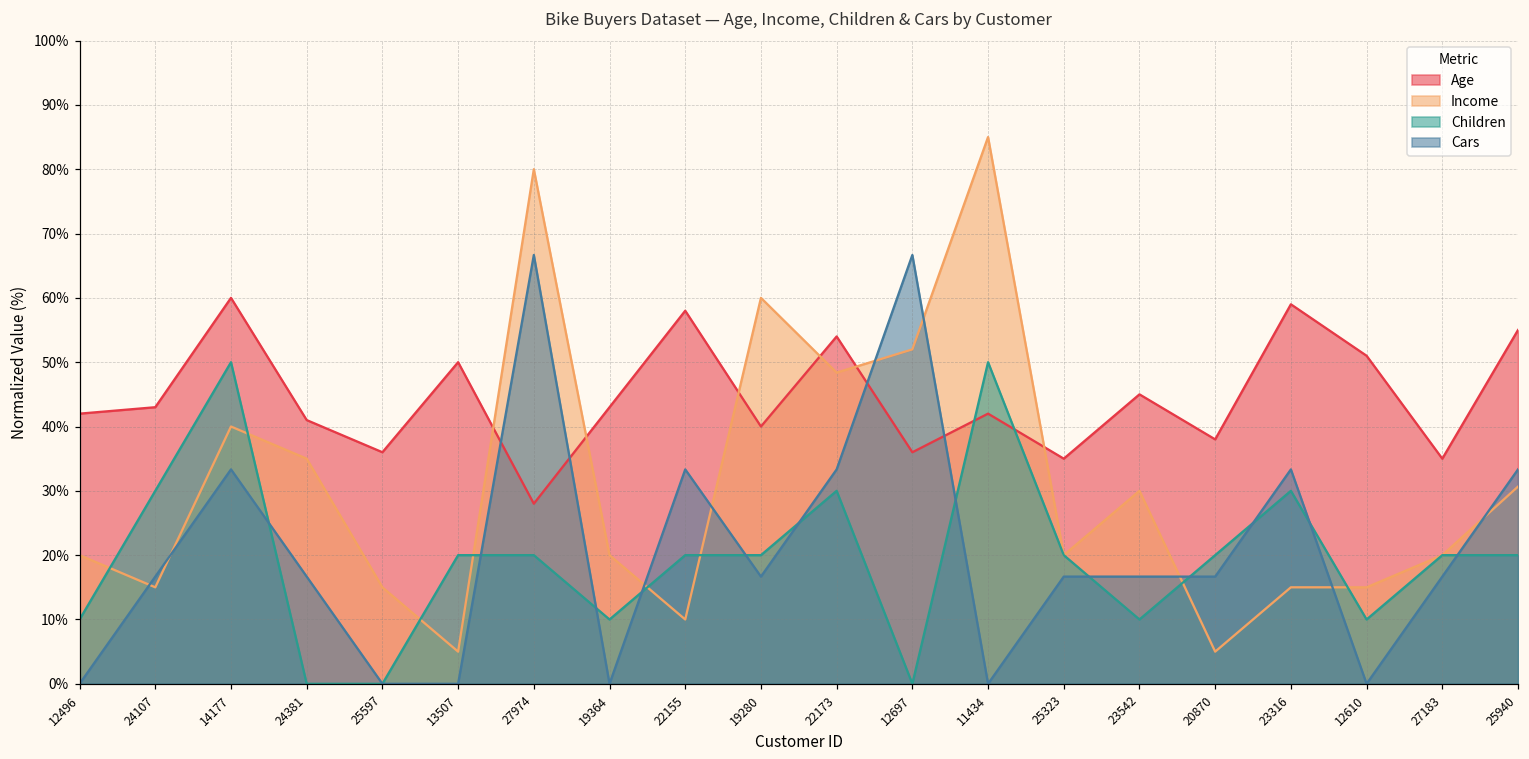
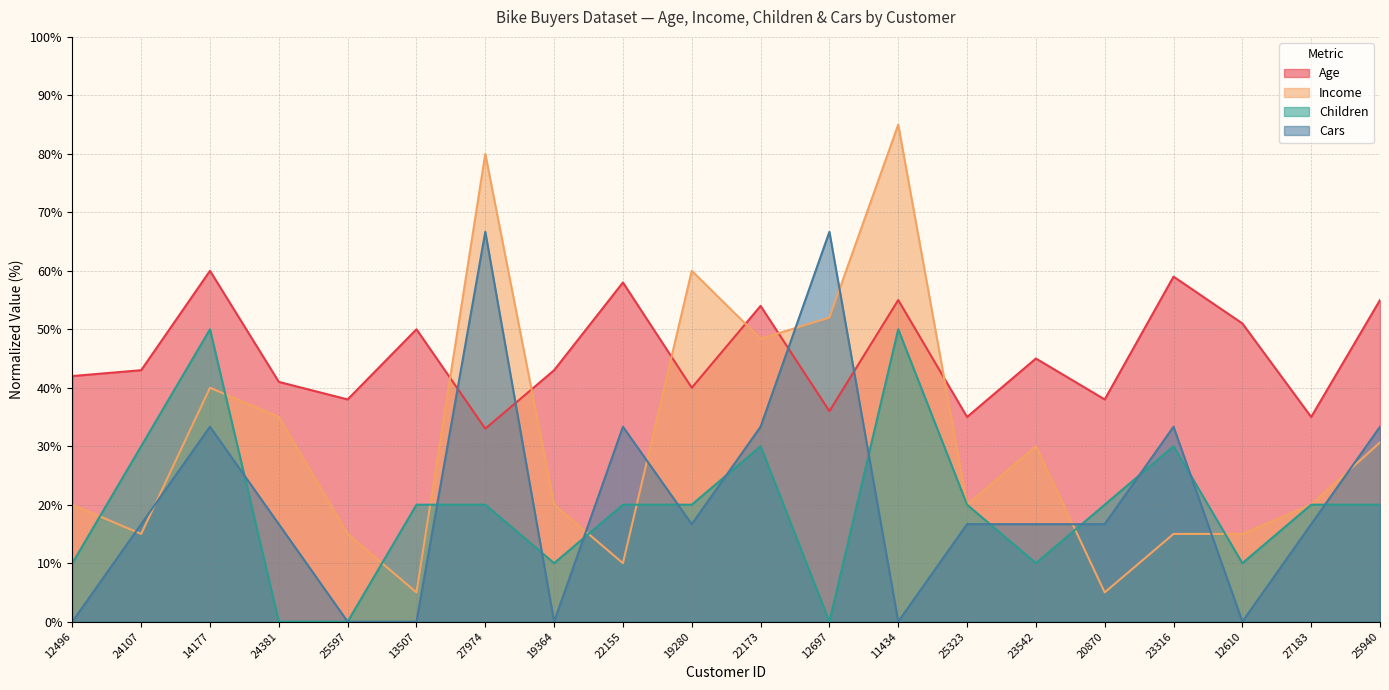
Age, 25597: 36% -> 38%
Age, 27974: 28% -> 33%
Age, 11434: 42% -> 55%
